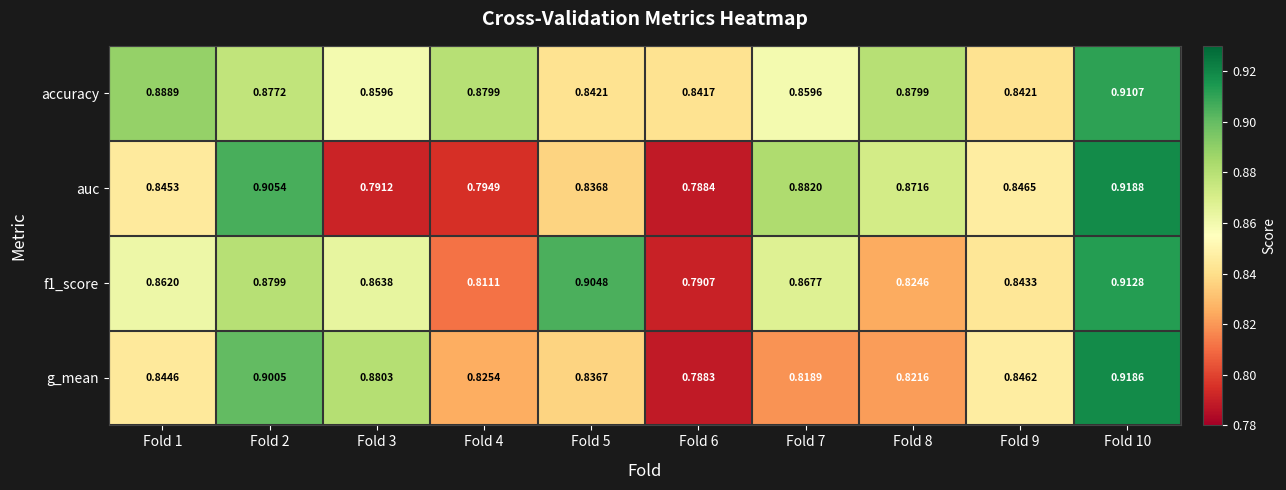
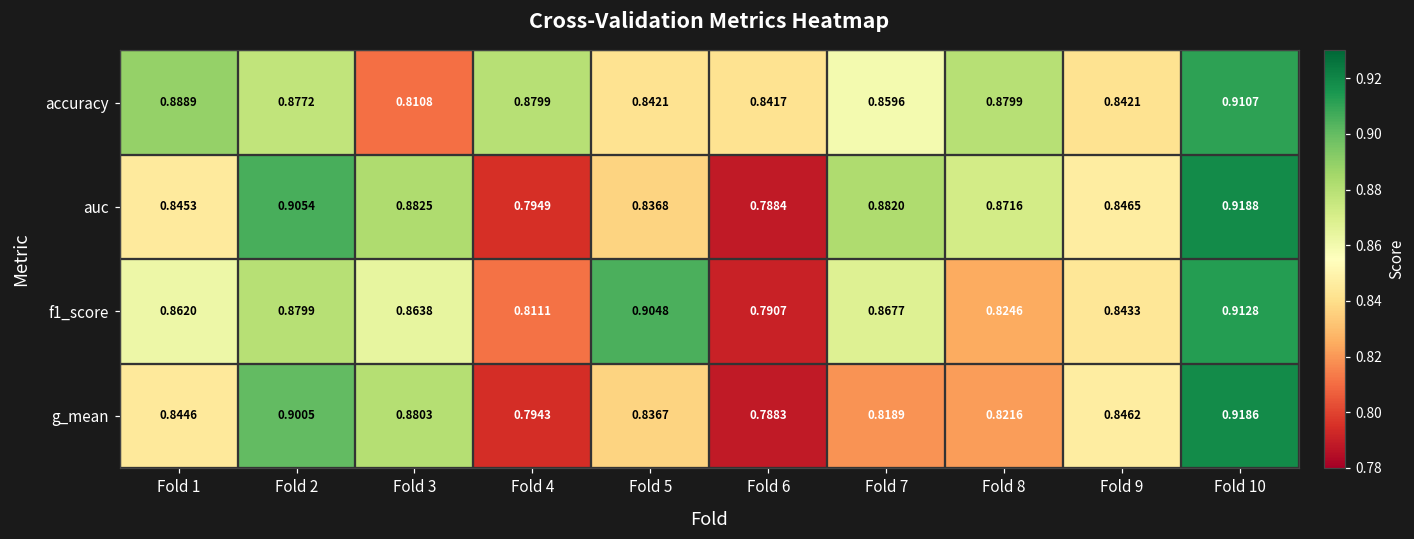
accuracy, Fold 3: 0.8596 -> 0.8108
auc, Fold 3: 0.7912 -> 0.8825
g_mean, Fold 4: 0.8254 -> 0.7943
